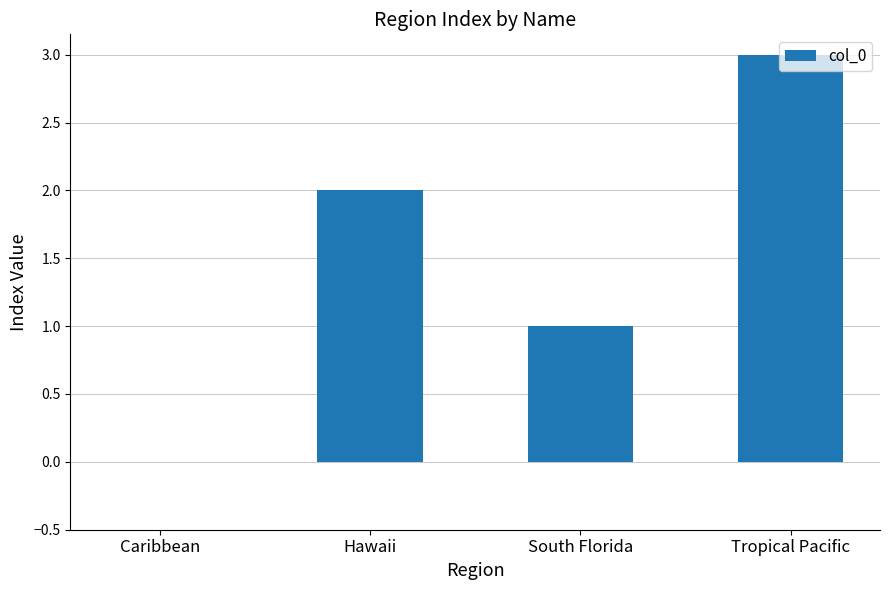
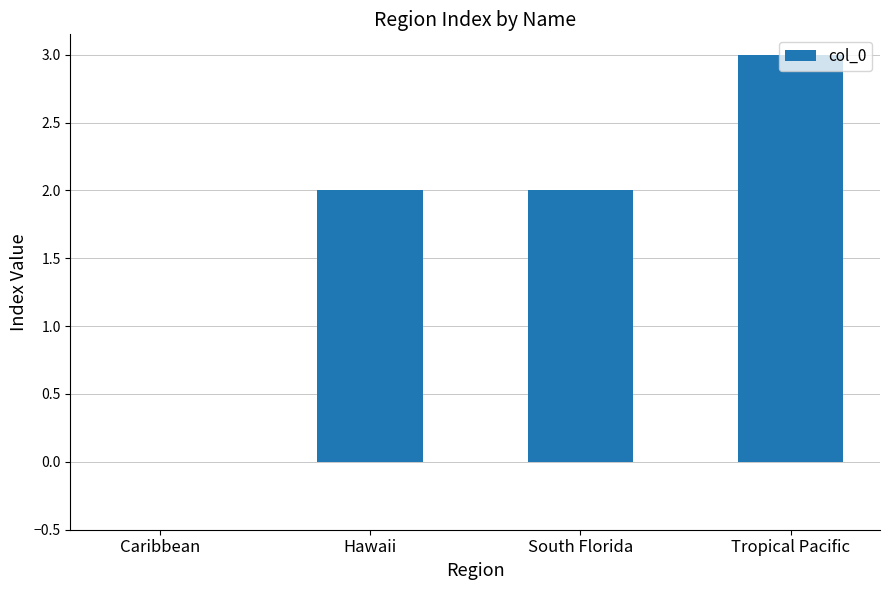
South Florida: 1 -> 2
